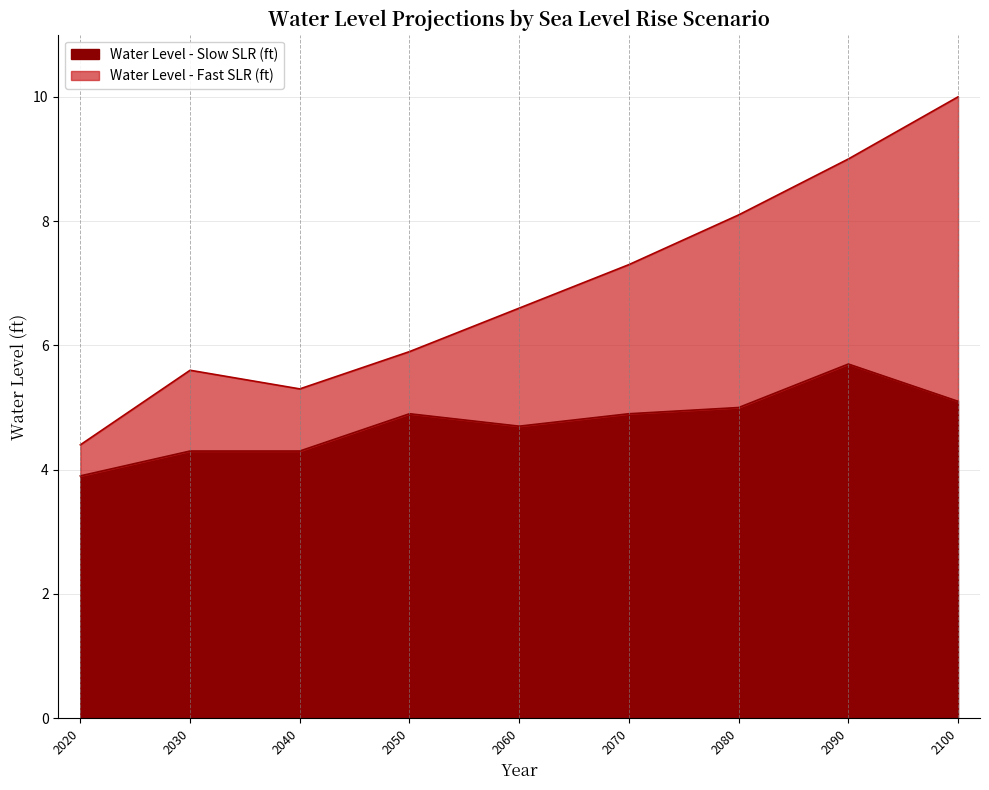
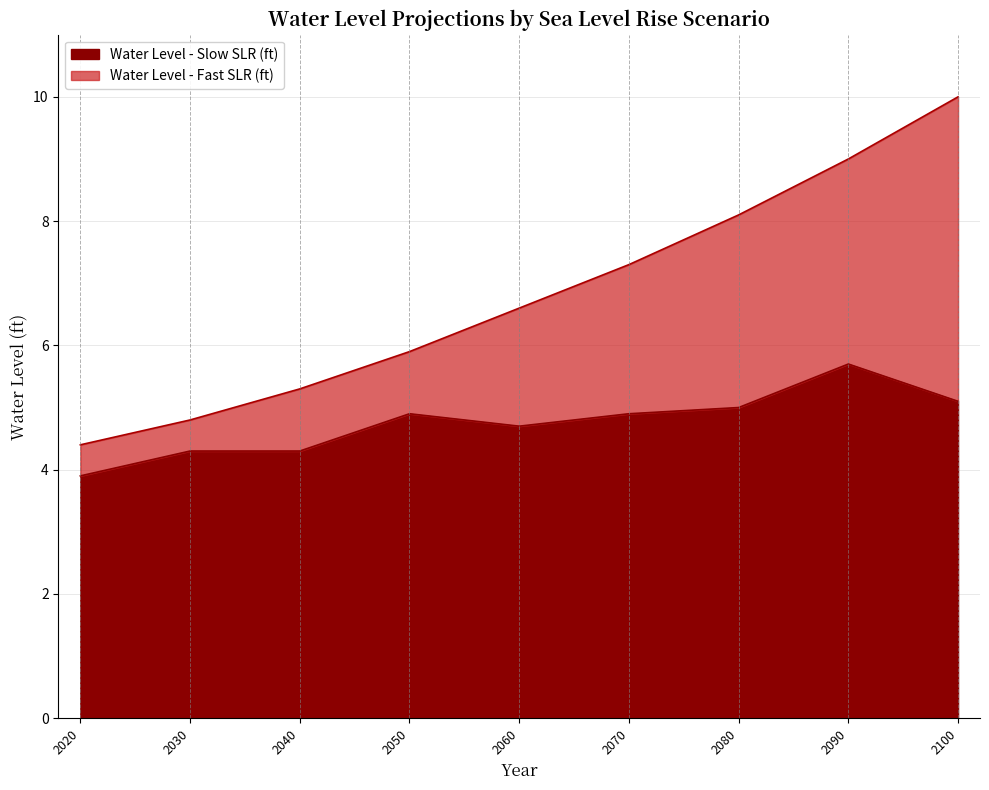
Water Level - Fast SLR (ft), 2030: 5.6 -> 4.8
